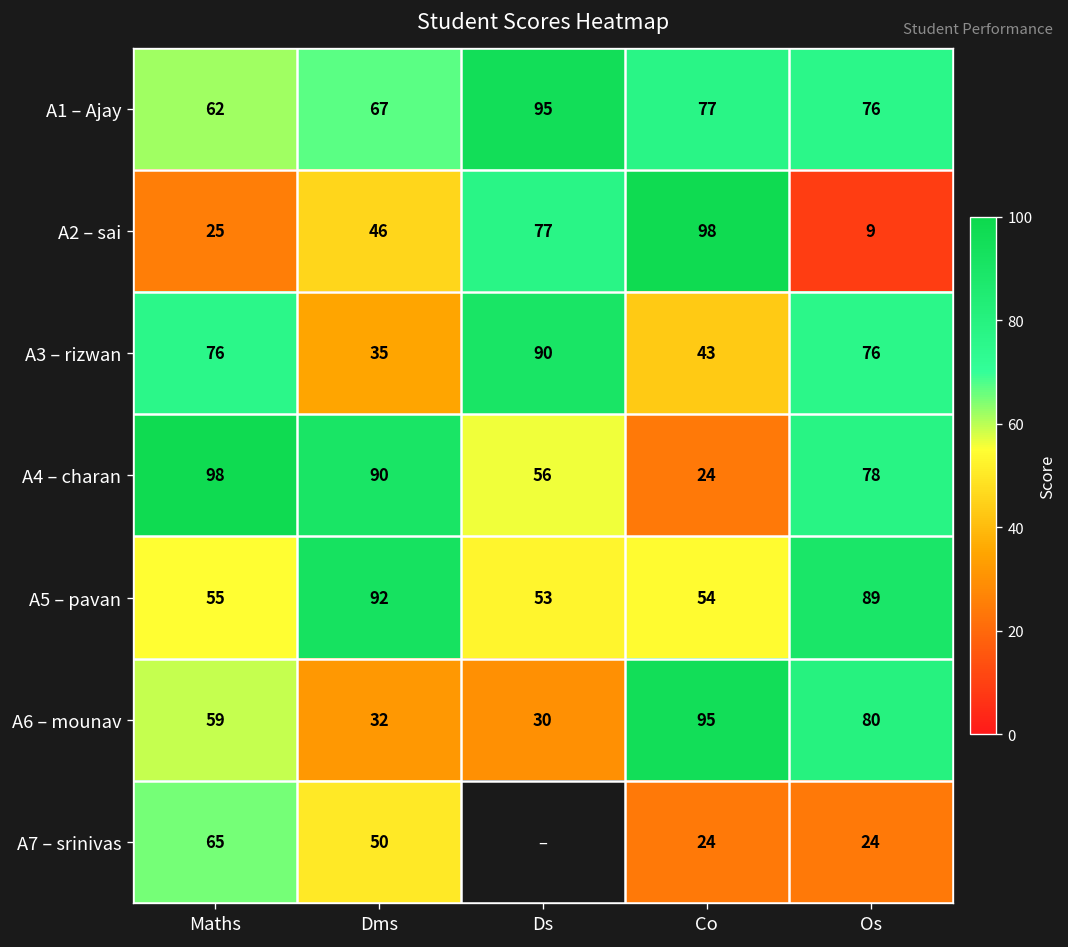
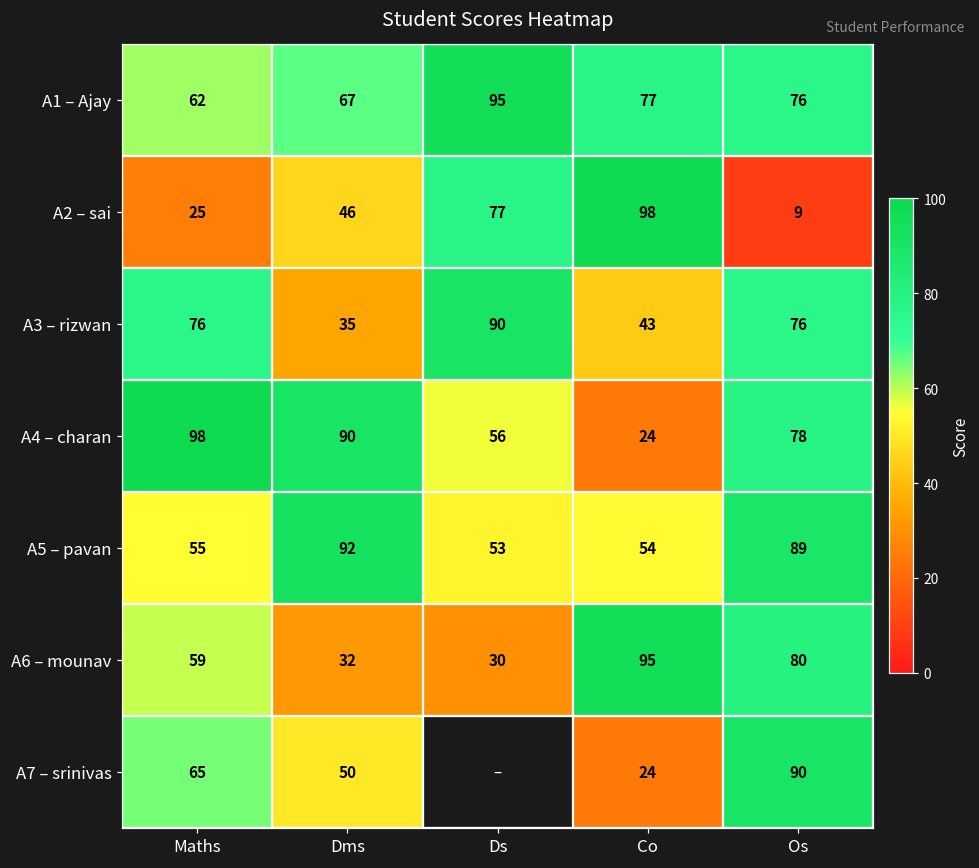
A7 – srinivas, Os: 24 -> 90
